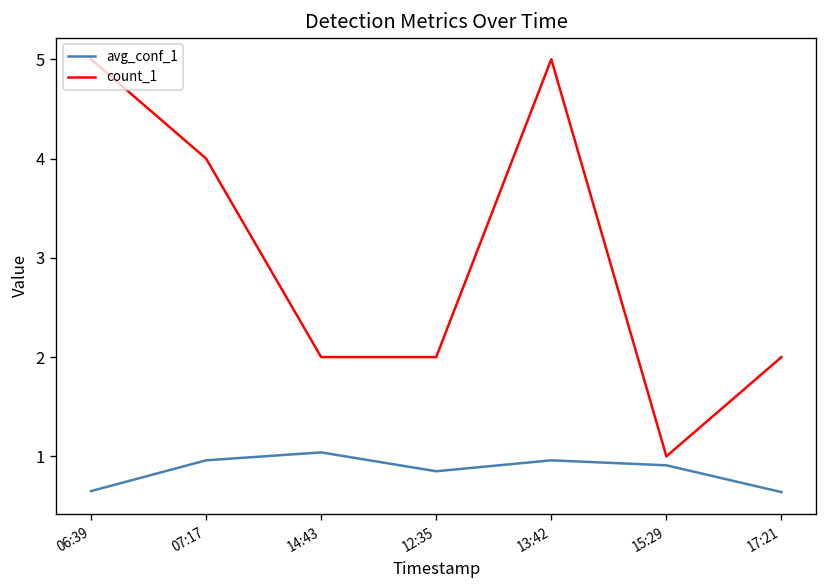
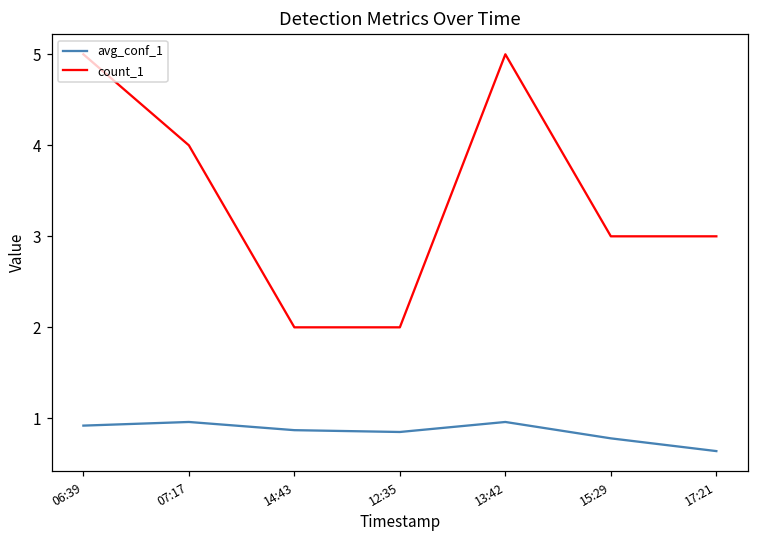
avg_conf_1, 06:39: 0.7 -> 0.9
avg_conf_1, 14:43: 1.0 -> 0.9
avg_conf_1, 15:29: 0.9 -> 0.8
count_1, 15:29: 1 -> 3
count_1, 17:21: 2 -> 3
